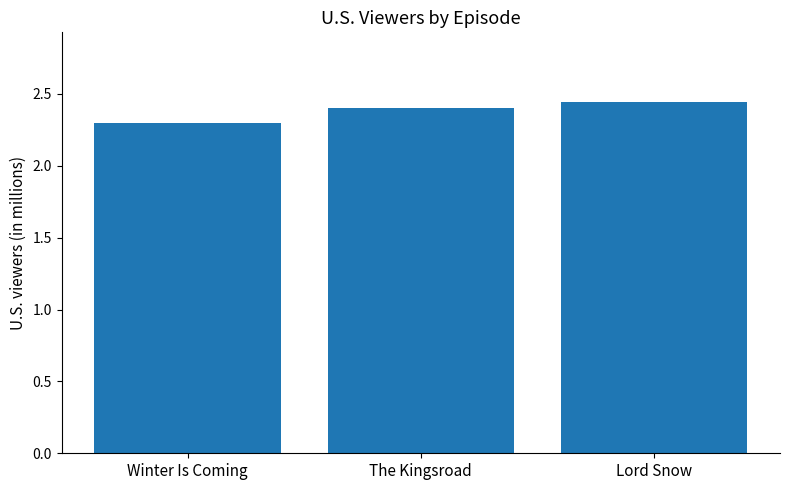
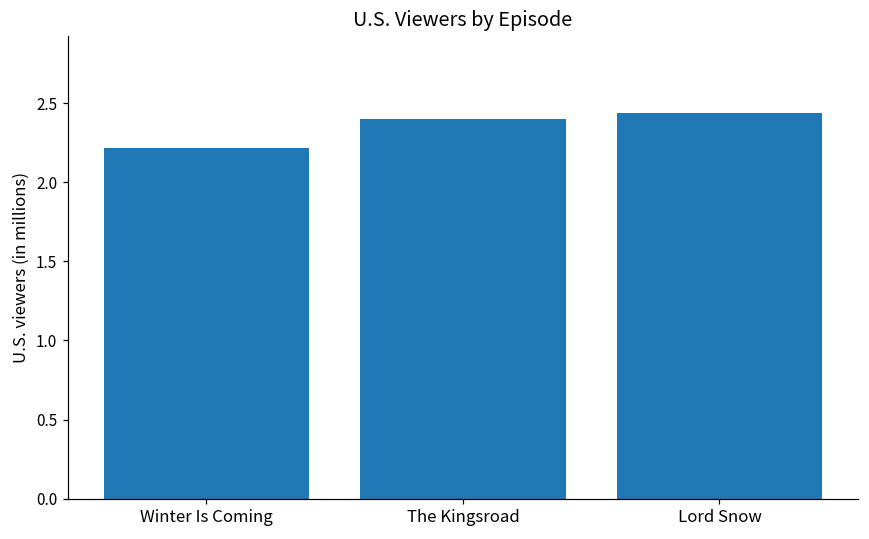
Winter Is Coming: 2.30 -> 2.22
